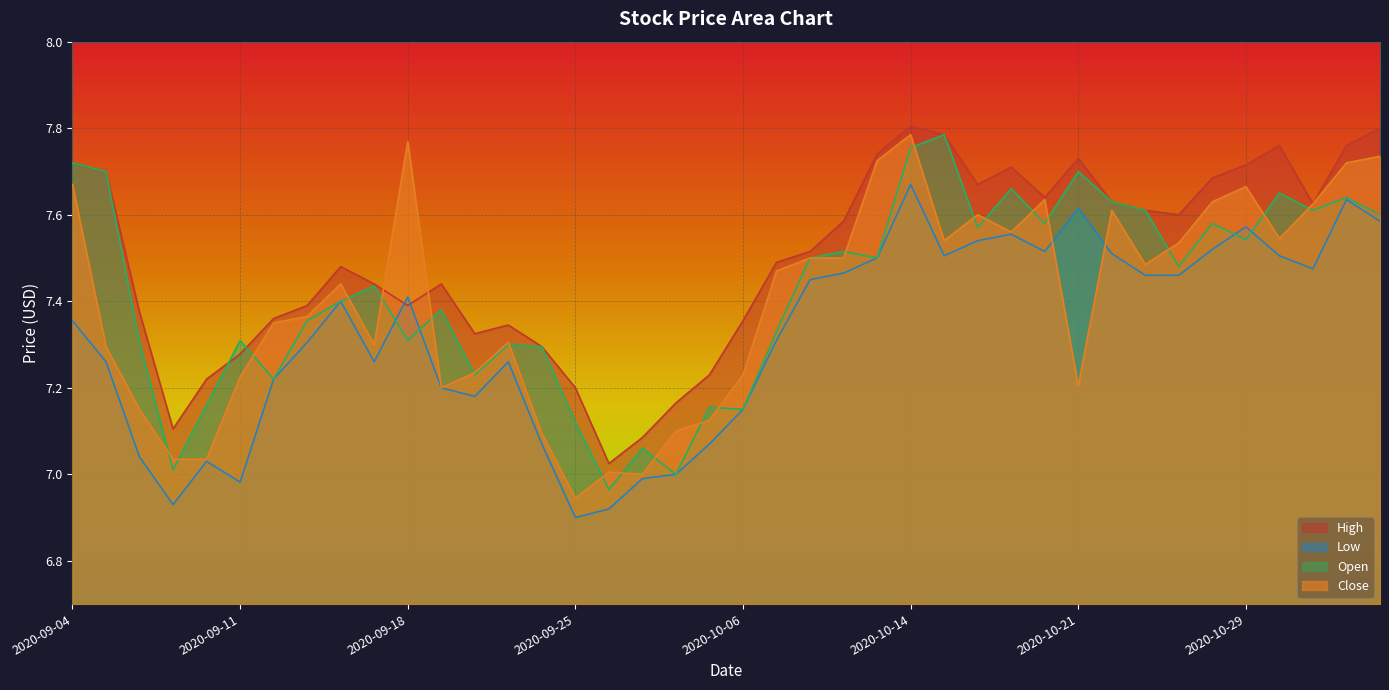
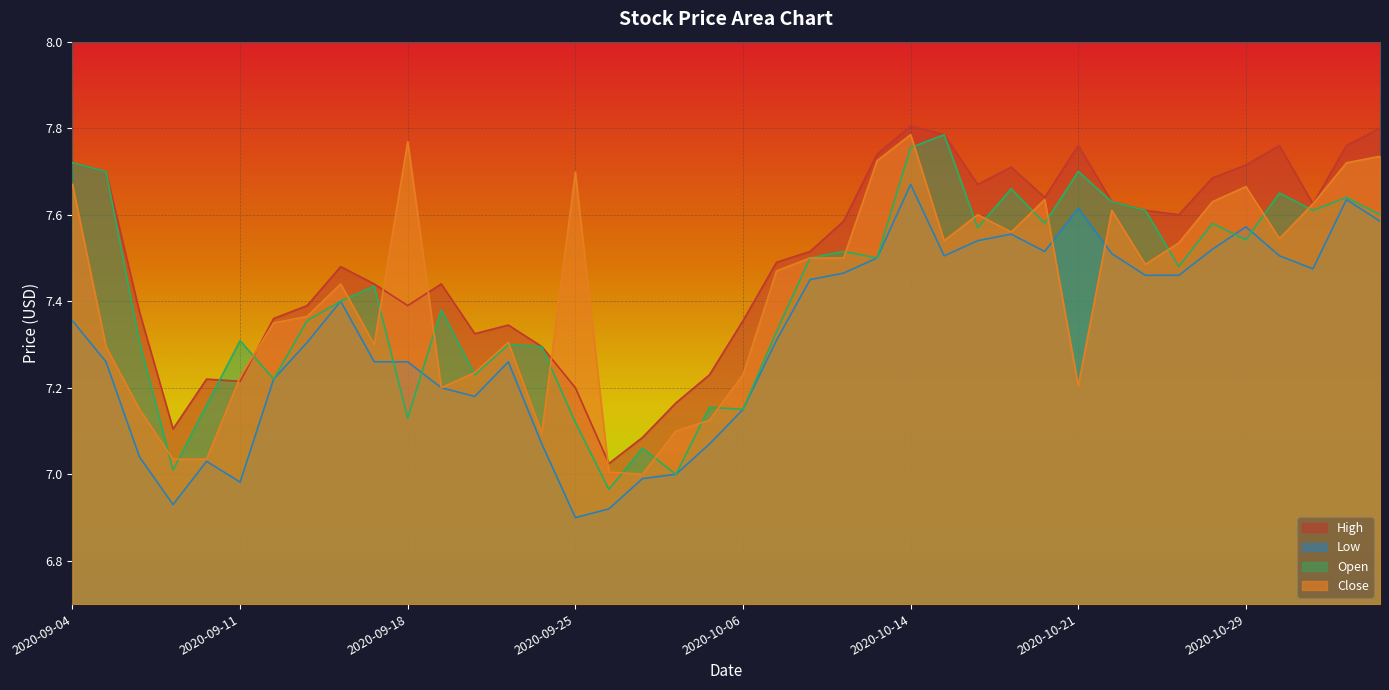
High, 2020-09-11: 7.28 -> 7.22
Low, 2020-09-18: 7.41 -> 7.26
Open, 2020-09-18: 7.31 -> 7.13
Close, 2020-09-25: 6.95 -> 7.70
High, 2020-10-21: 7.73 -> 7.76
